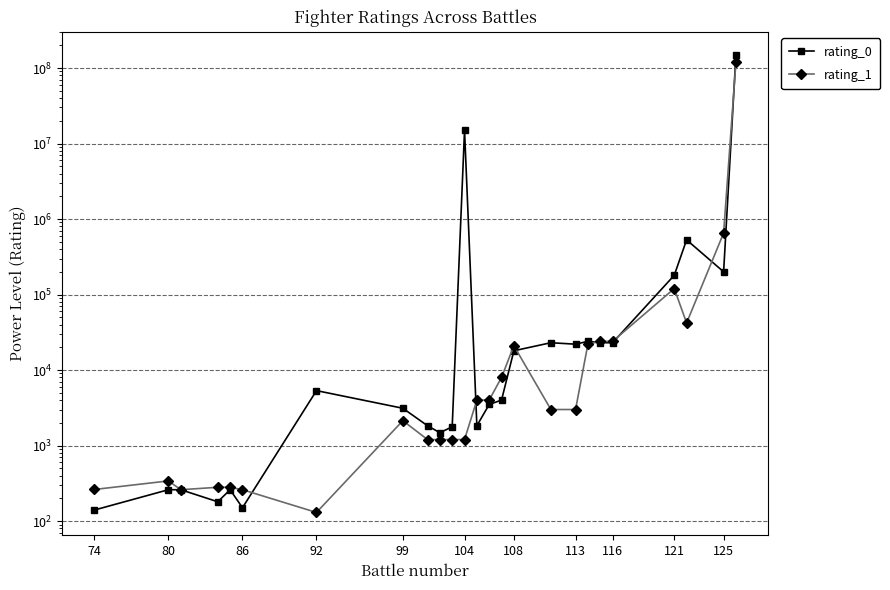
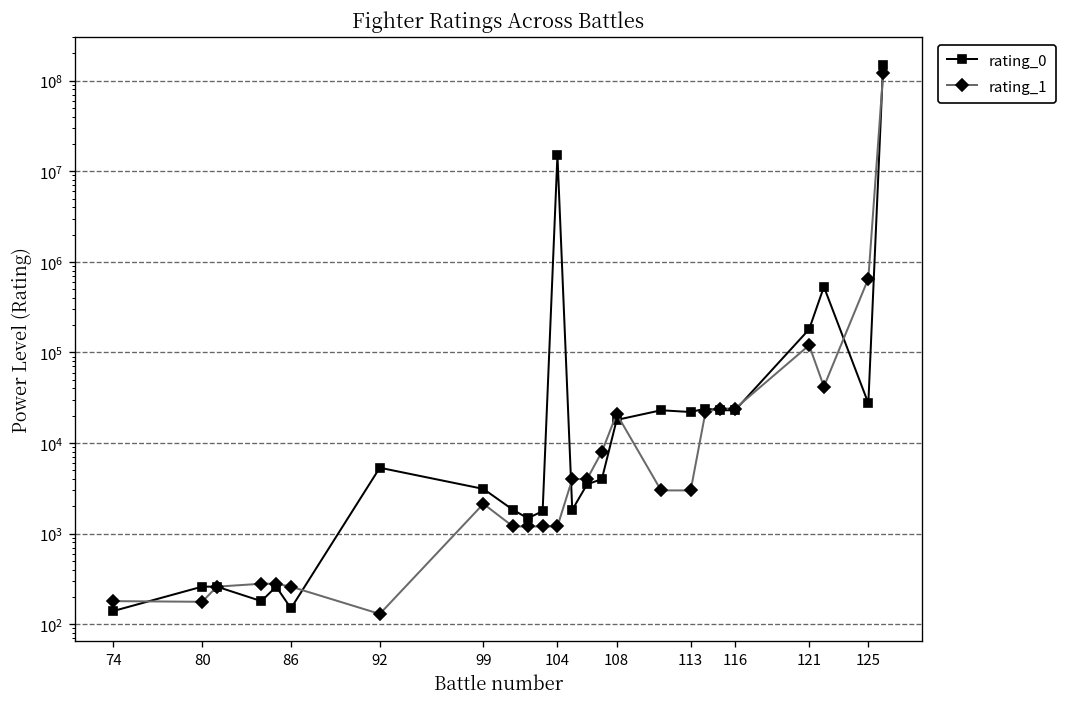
rating_1, 74: 260 -> 180
rating_1, 80: 300 -> 180
rating_0, 125: 200000 -> 27000
